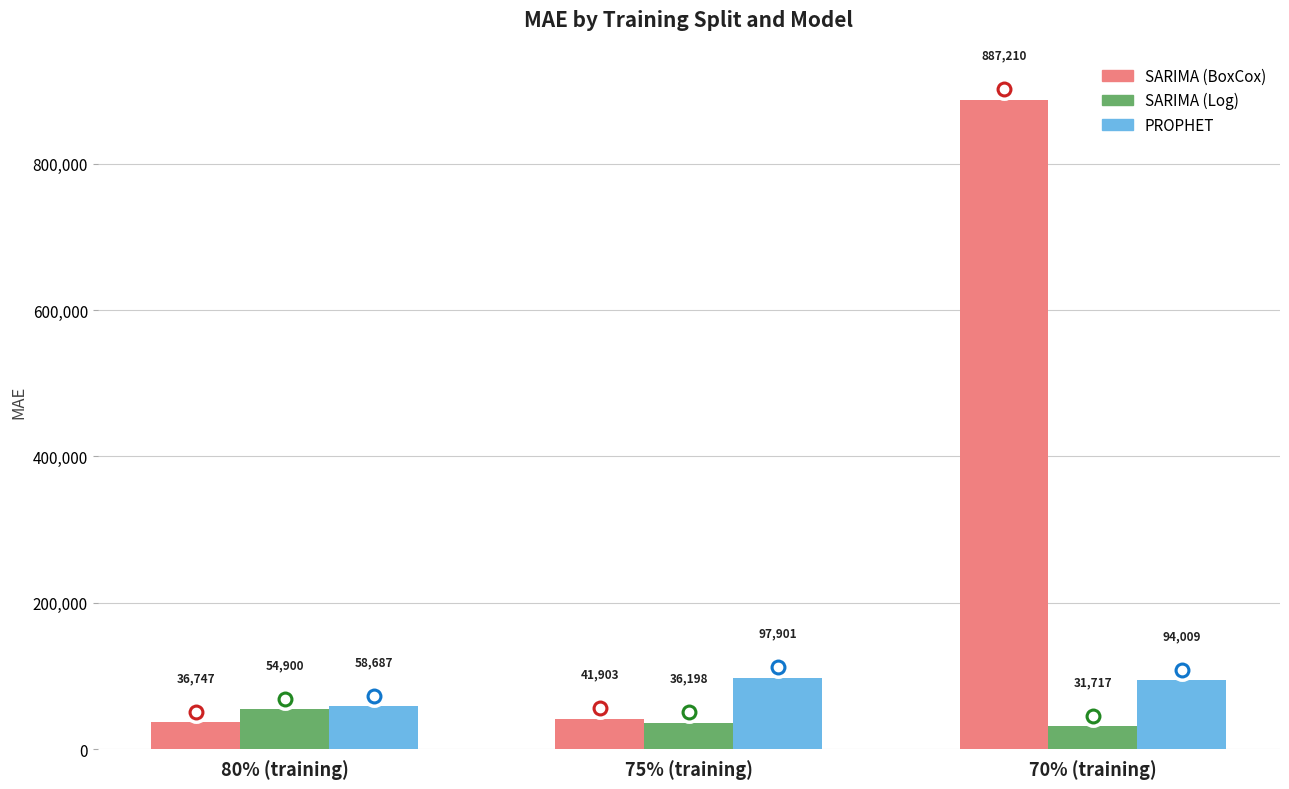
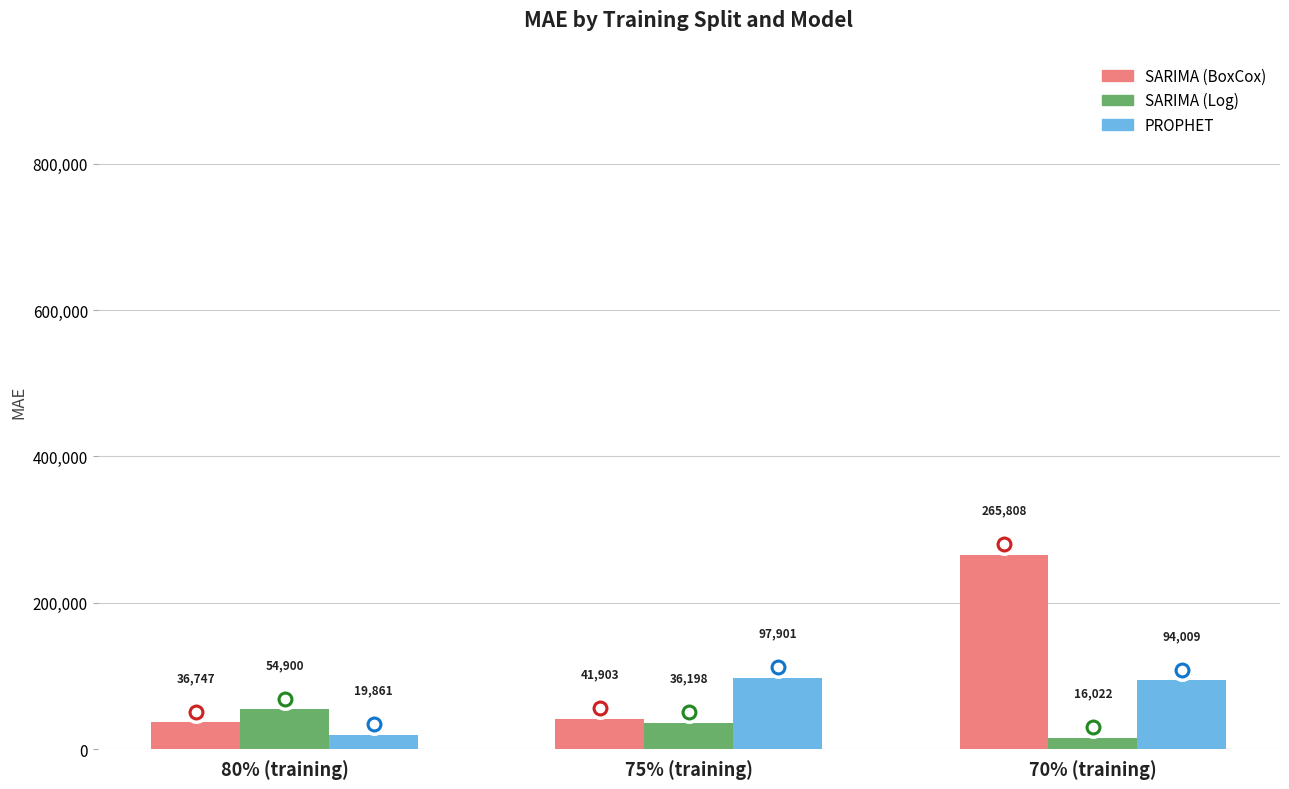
PROPHET, 80% (training): 58,687 -> 19,861
SARIMA (BoxCox), 70% (training): 887,210 -> 265,808
SARIMA (Log), 70% (training): 31,717 -> 16,022
